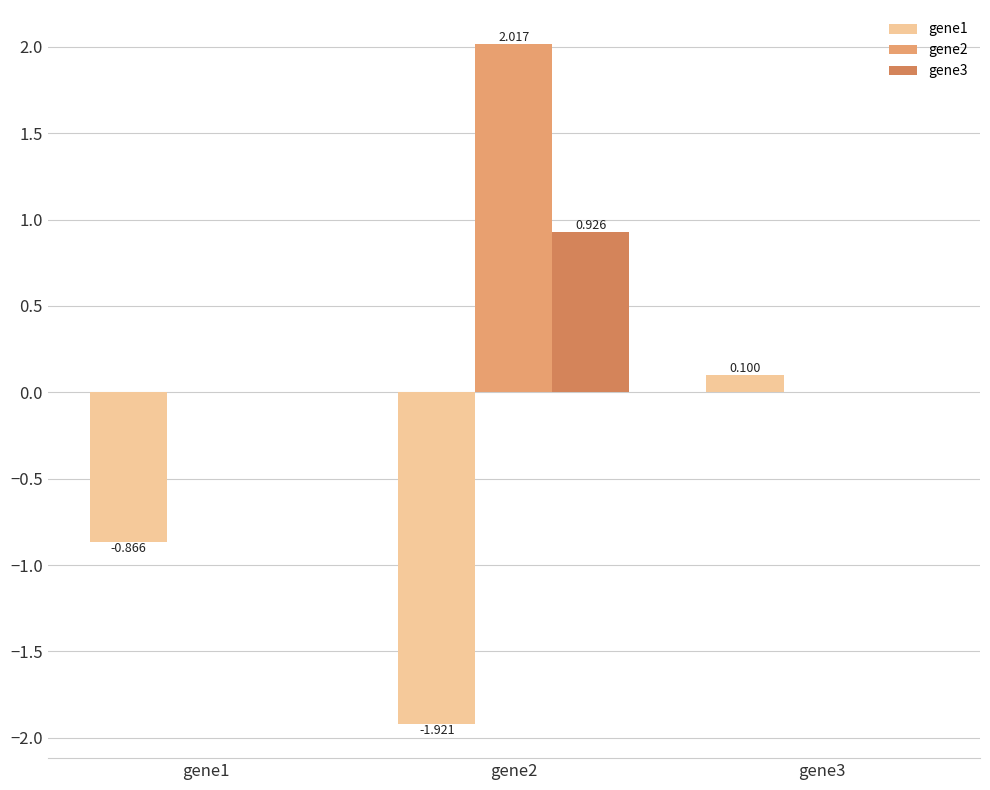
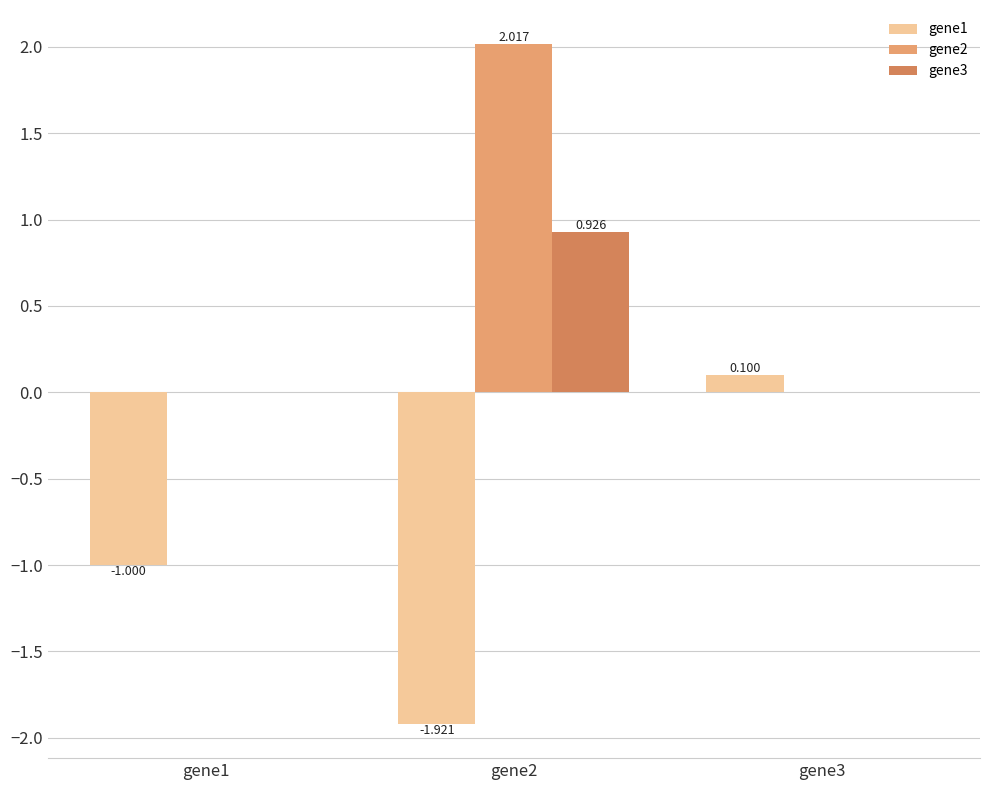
gene1, gene1: -0.866 -> -1.000
